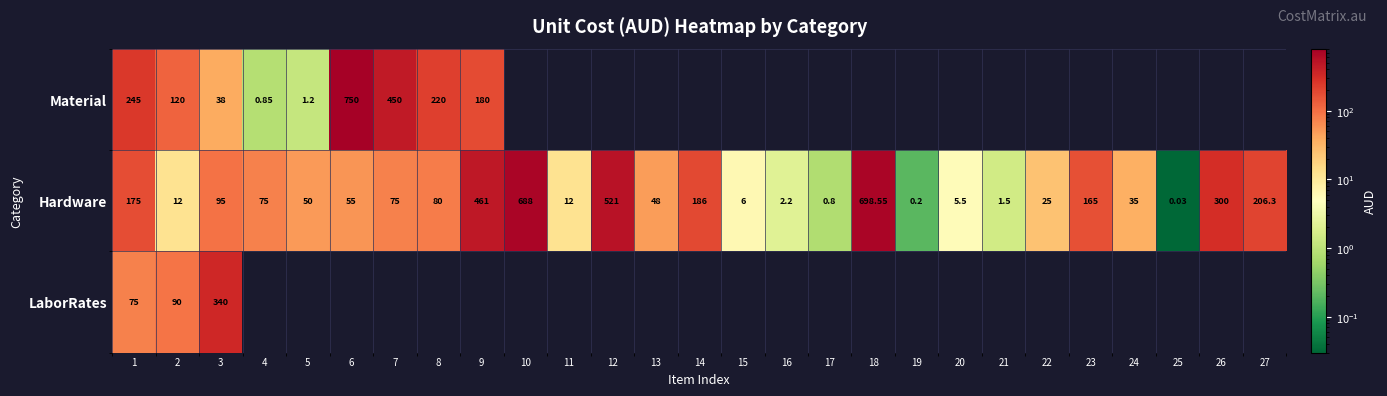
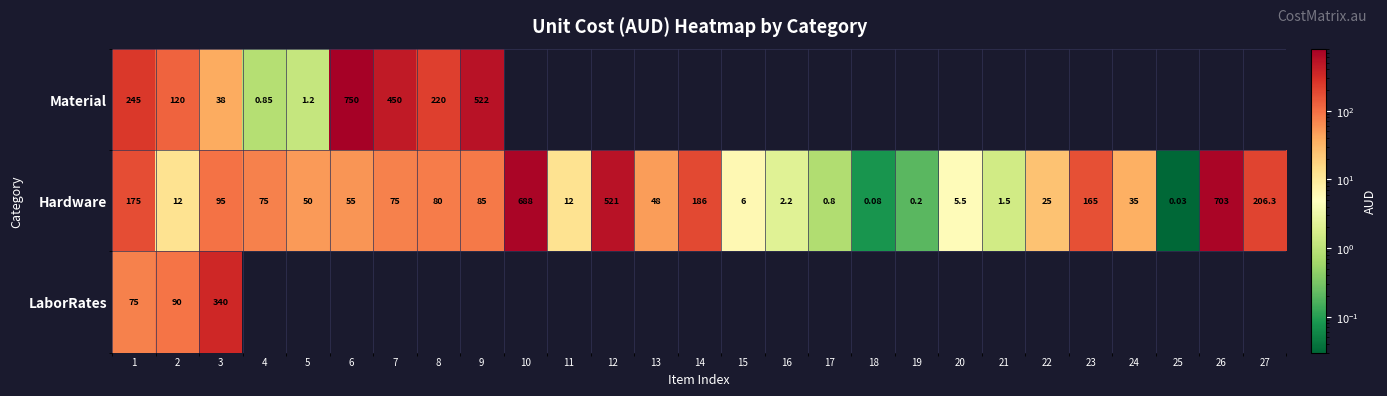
Material, 9: 180 -> 522
Hardware, 9: 461 -> 85
Hardware, 18: 698.55 -> 0.08
Hardware, 26: 300 -> 703
